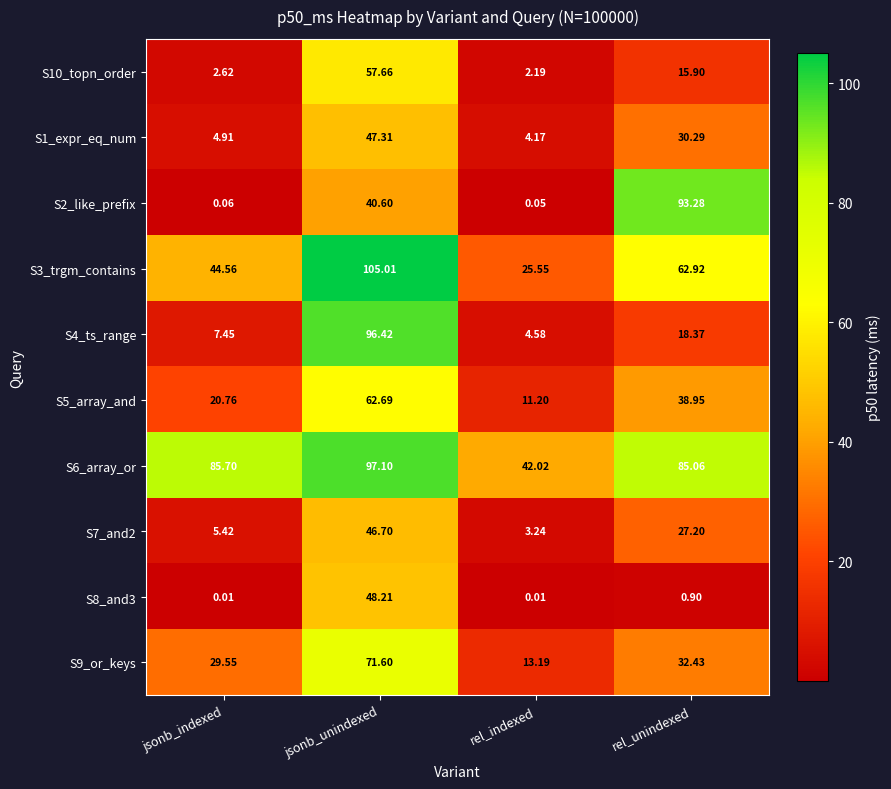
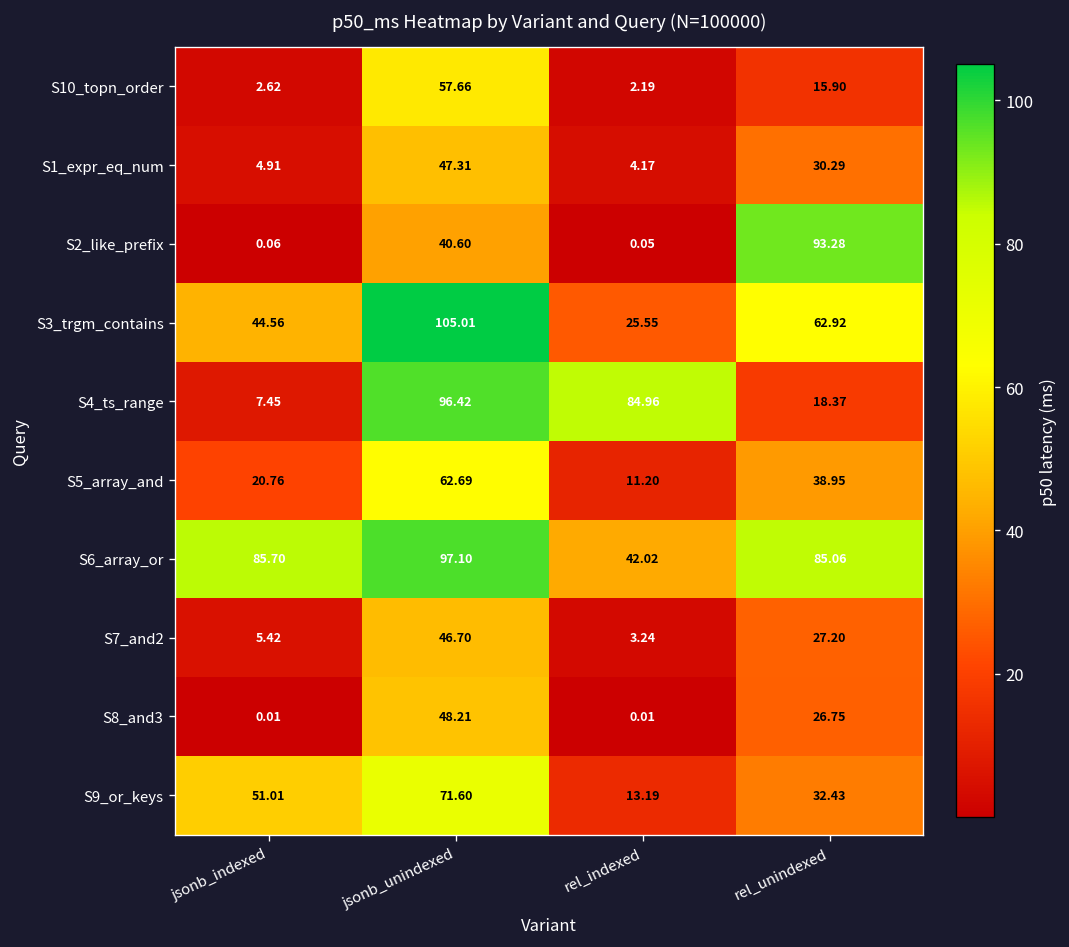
S4_ts_range, rel_indexed: 4.58 -> 84.96
S8_and3, rel_unindexed: 0.90 -> 26.75
S9_or_keys, jsonb_indexed: 29.55 -> 51.01
